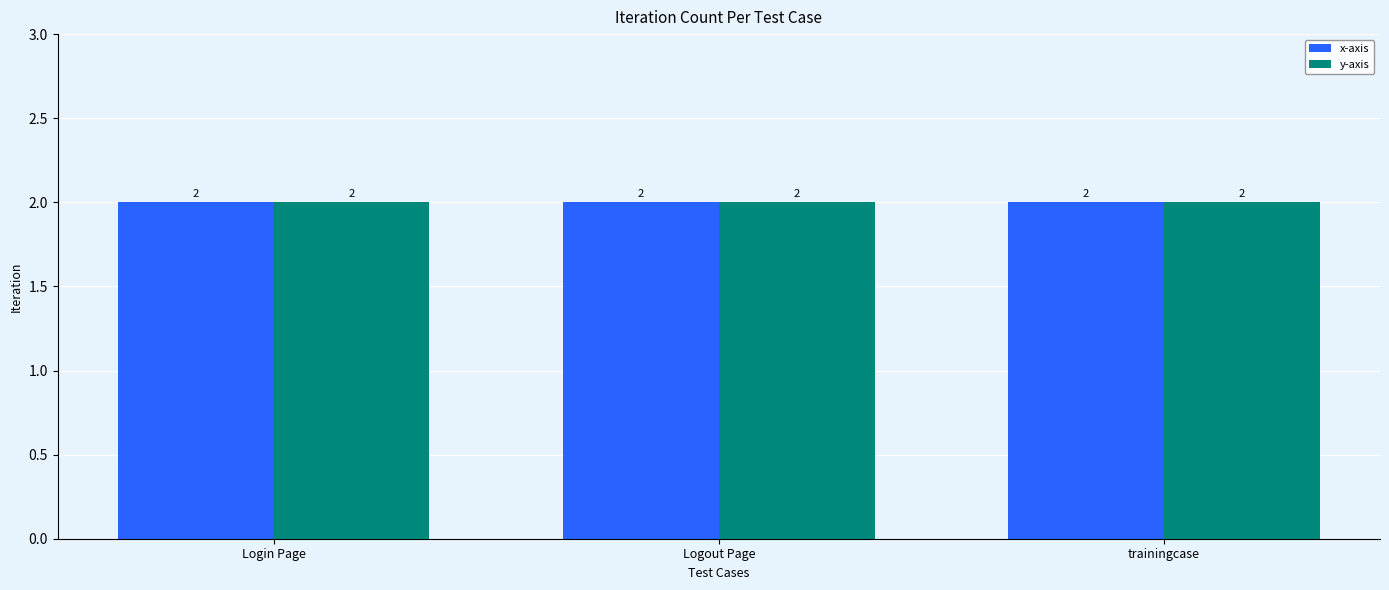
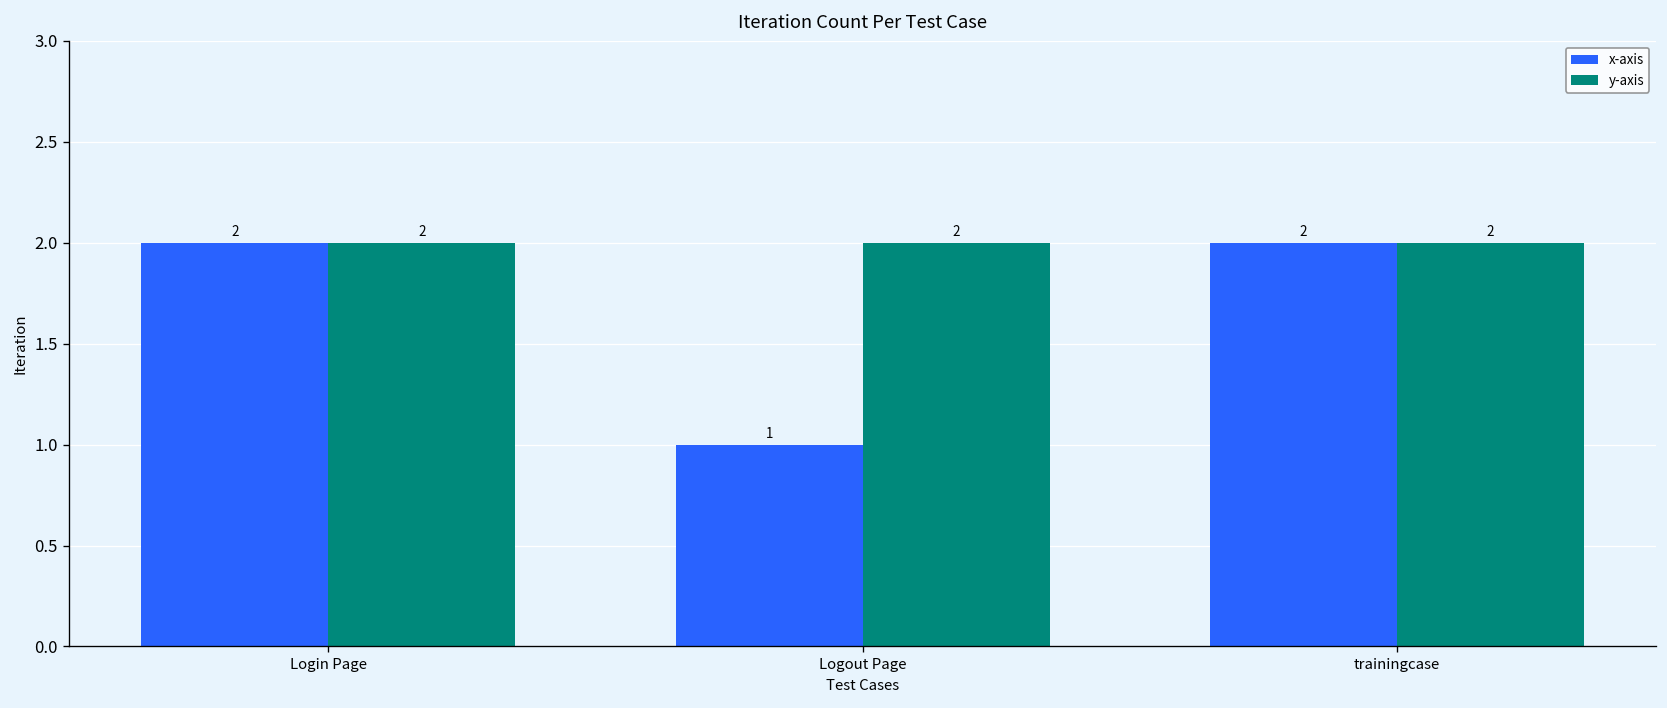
x-axis, Logout Page: 2 -> 1
